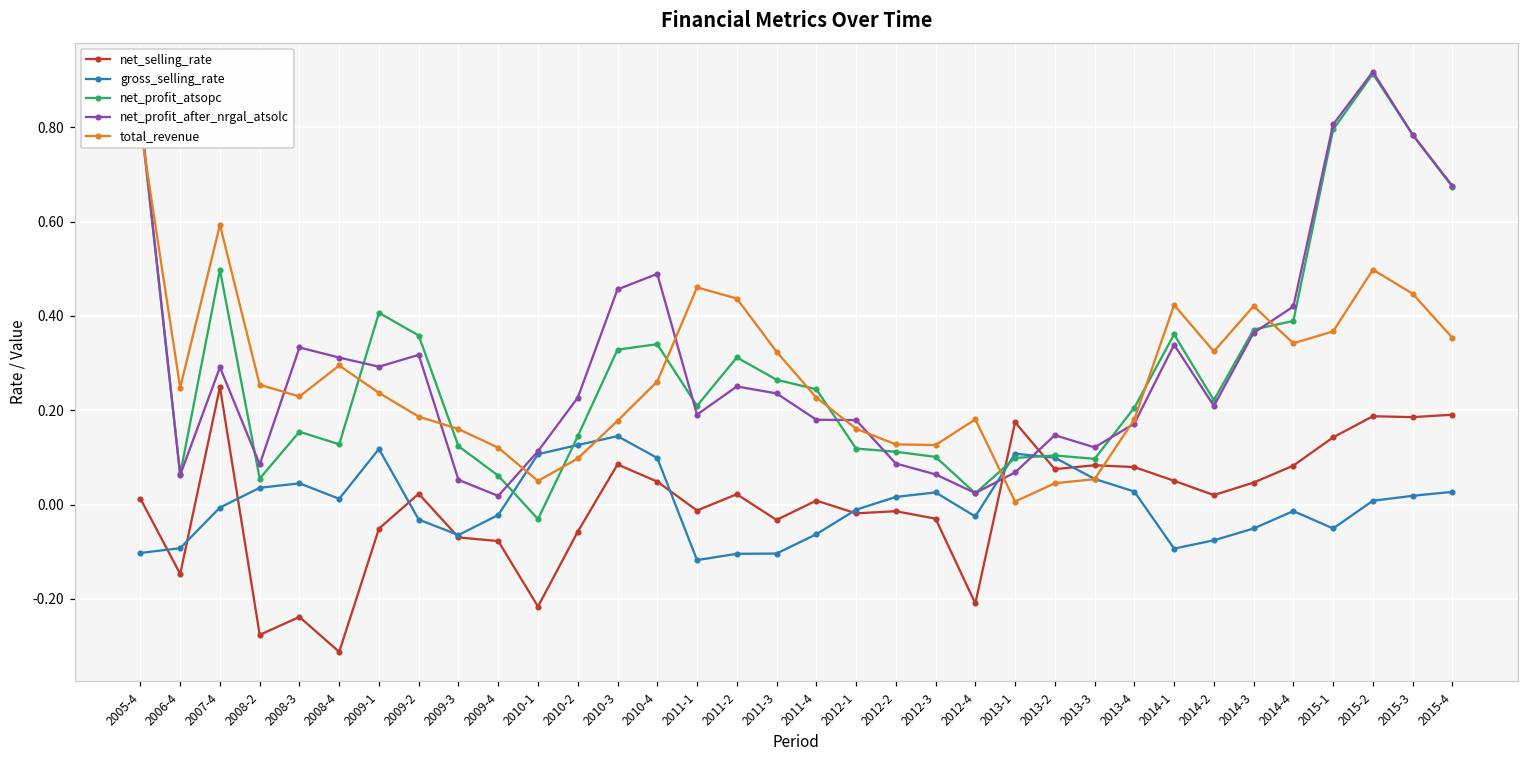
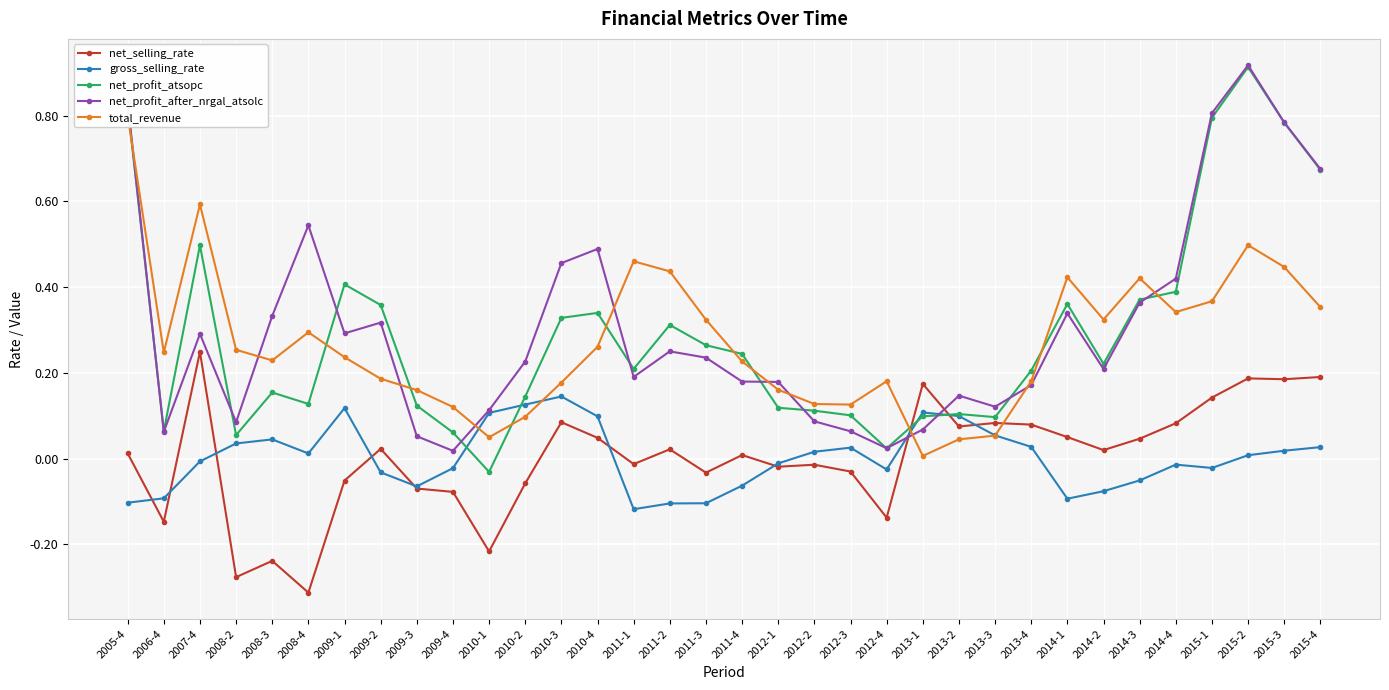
net_profit_after_nrgal_atsolc, 2008-4: 0.31 -> 0.54
net_selling_rate, 2012-4: -0.21 -> -0.14
gross_selling_rate, 2015-1: -0.05 -> -0.02
